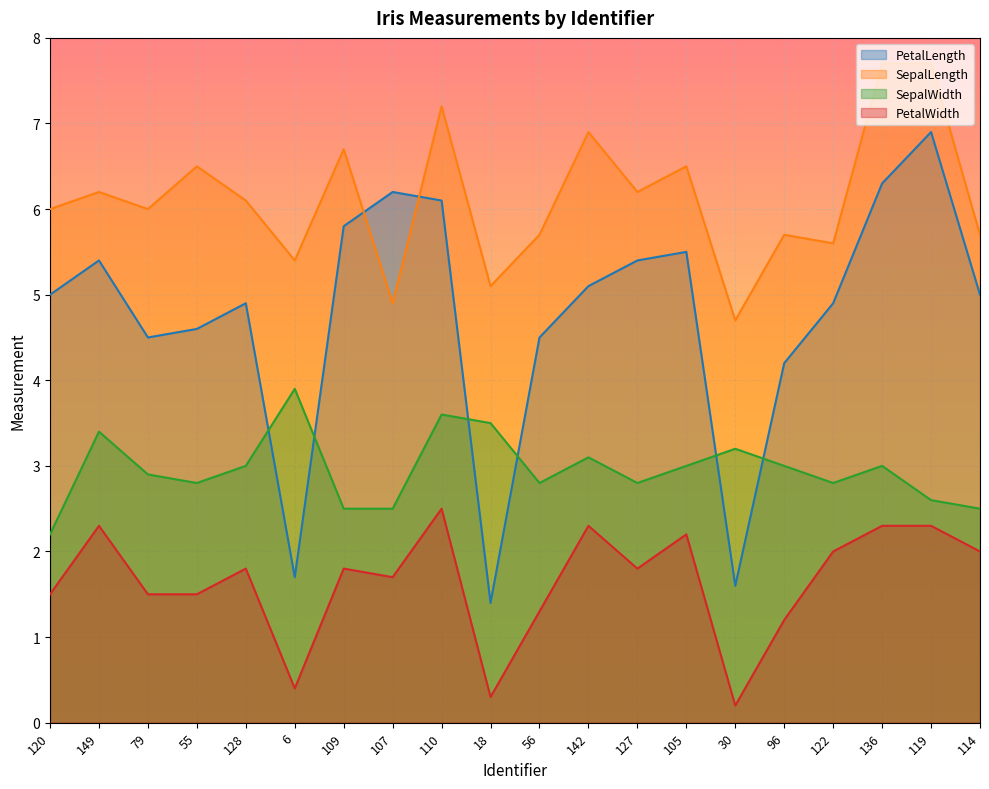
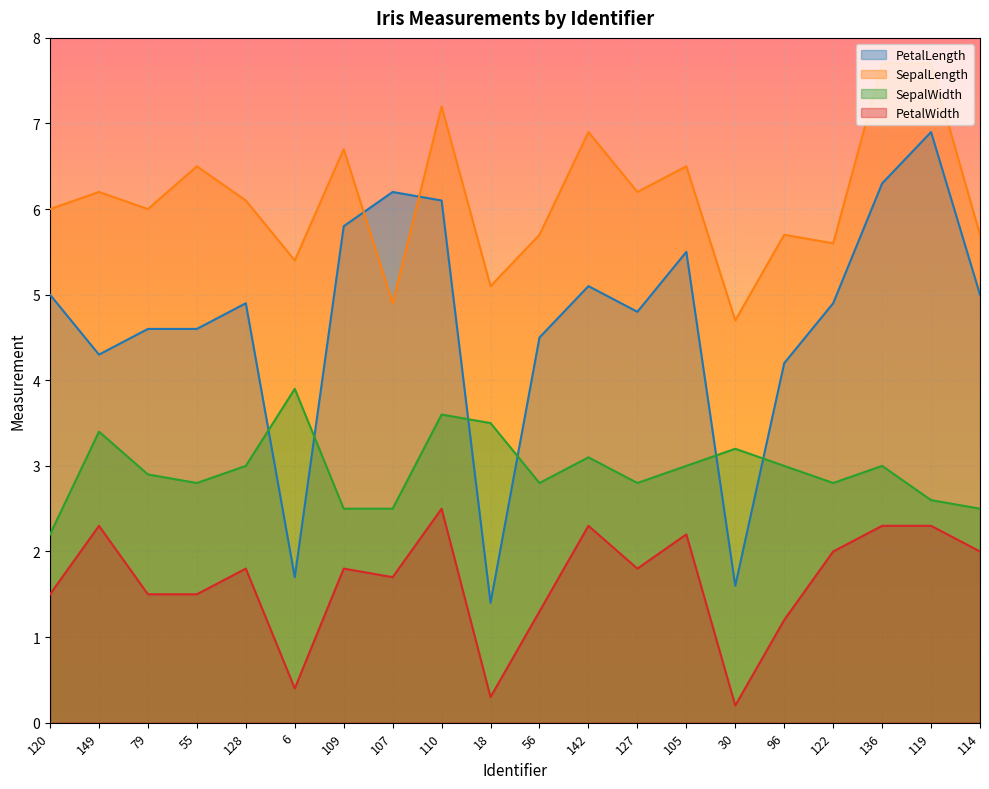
PetalLength, 149: 5.4 -> 4.3
PetalLength, 79: 4.5 -> 4.6
PetalLength, 127: 5.4 -> 4.8
